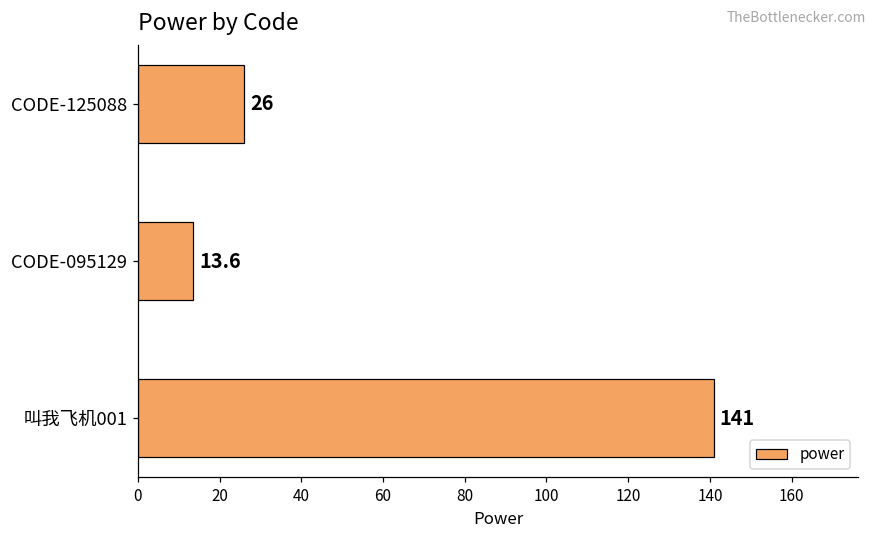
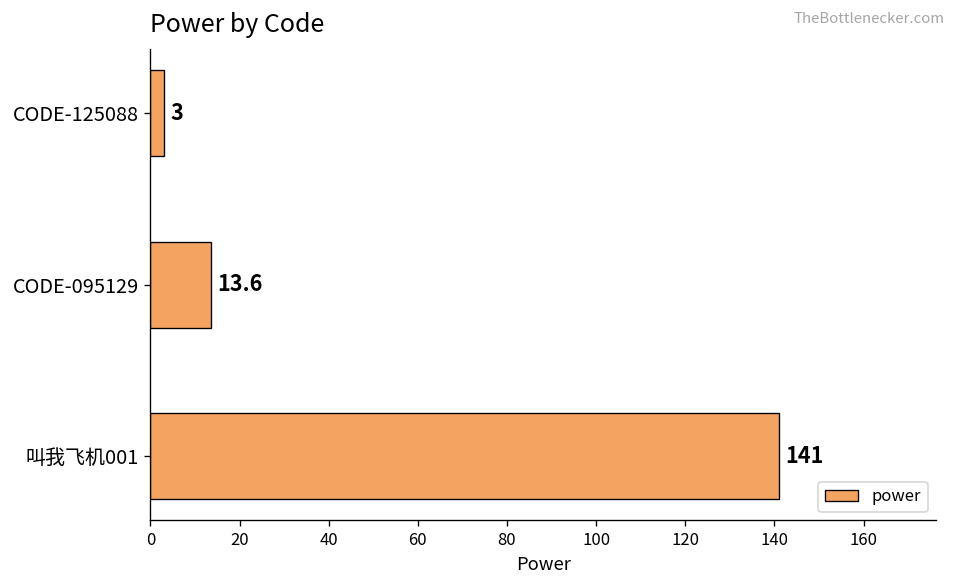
CODE-125088: 26 -> 3
